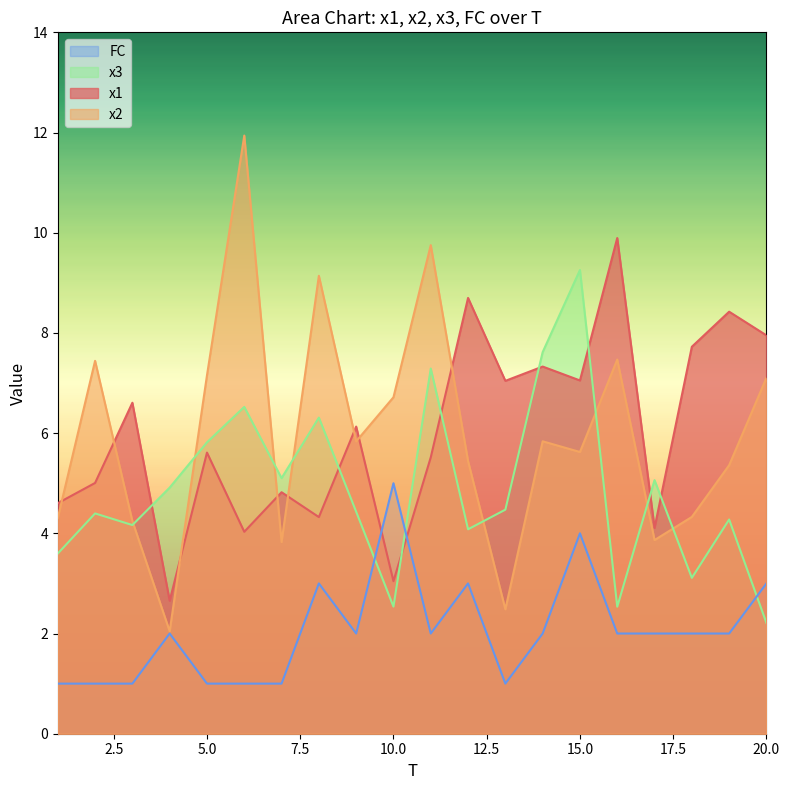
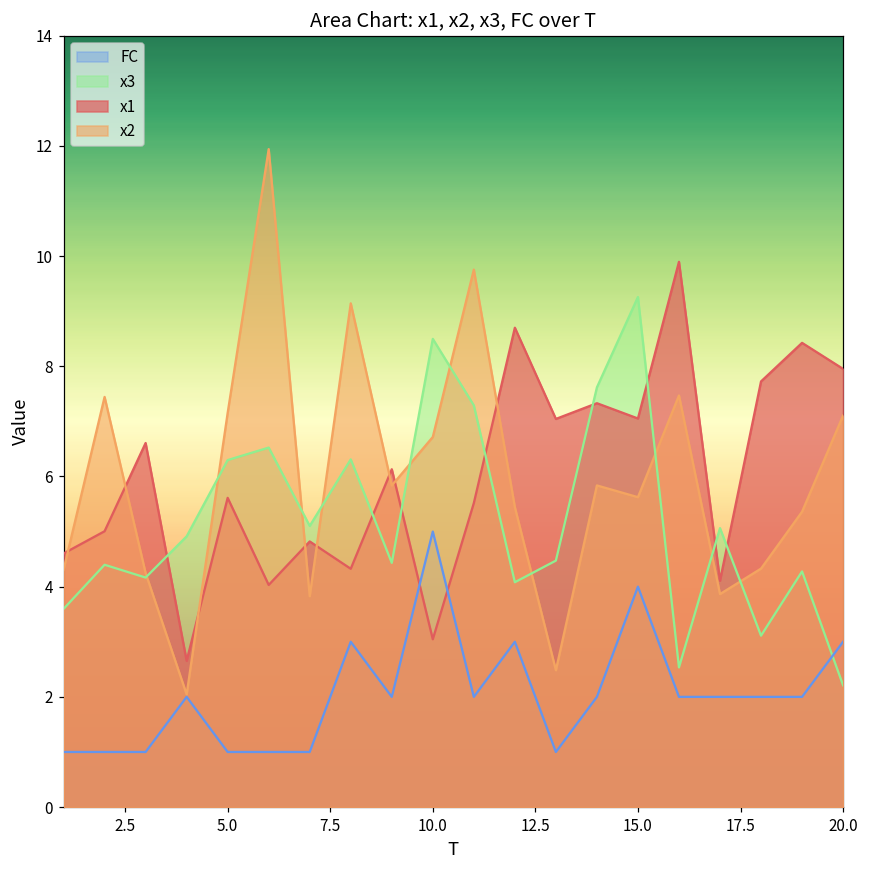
x3, 5.0: 5.8 -> 6.3
x3, 10.0: 2.5 -> 8.5
